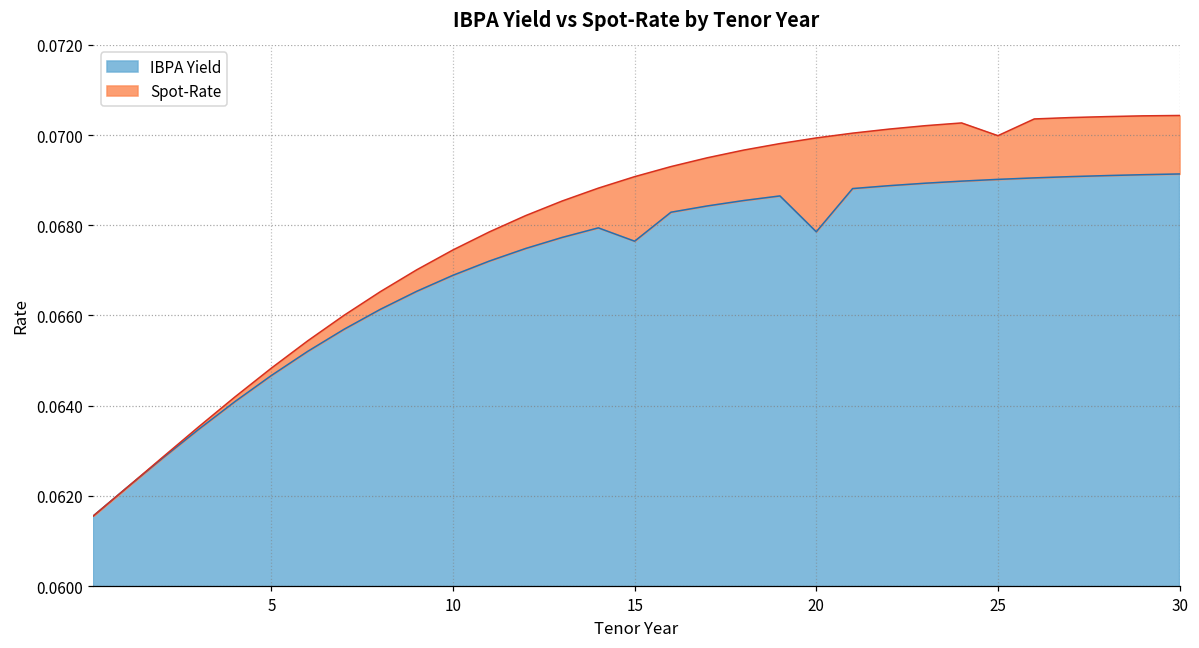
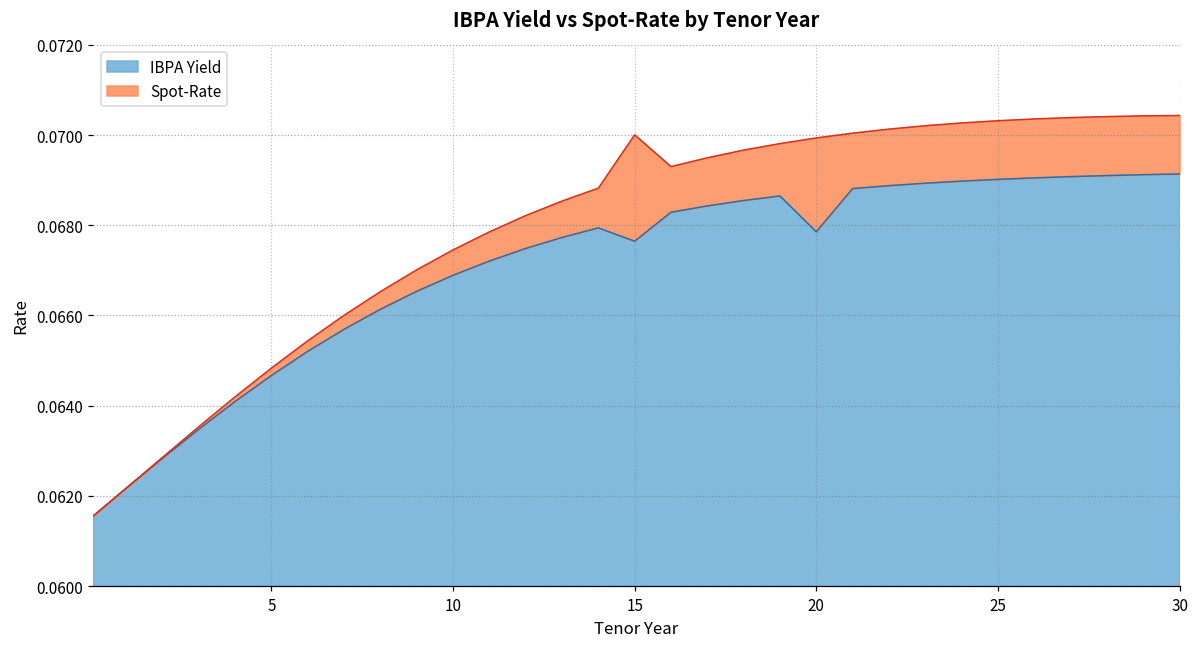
Spot-Rate, 15: 0.0691 -> 0.0700
Spot-Rate, 25: 0.0700 -> 0.0703
